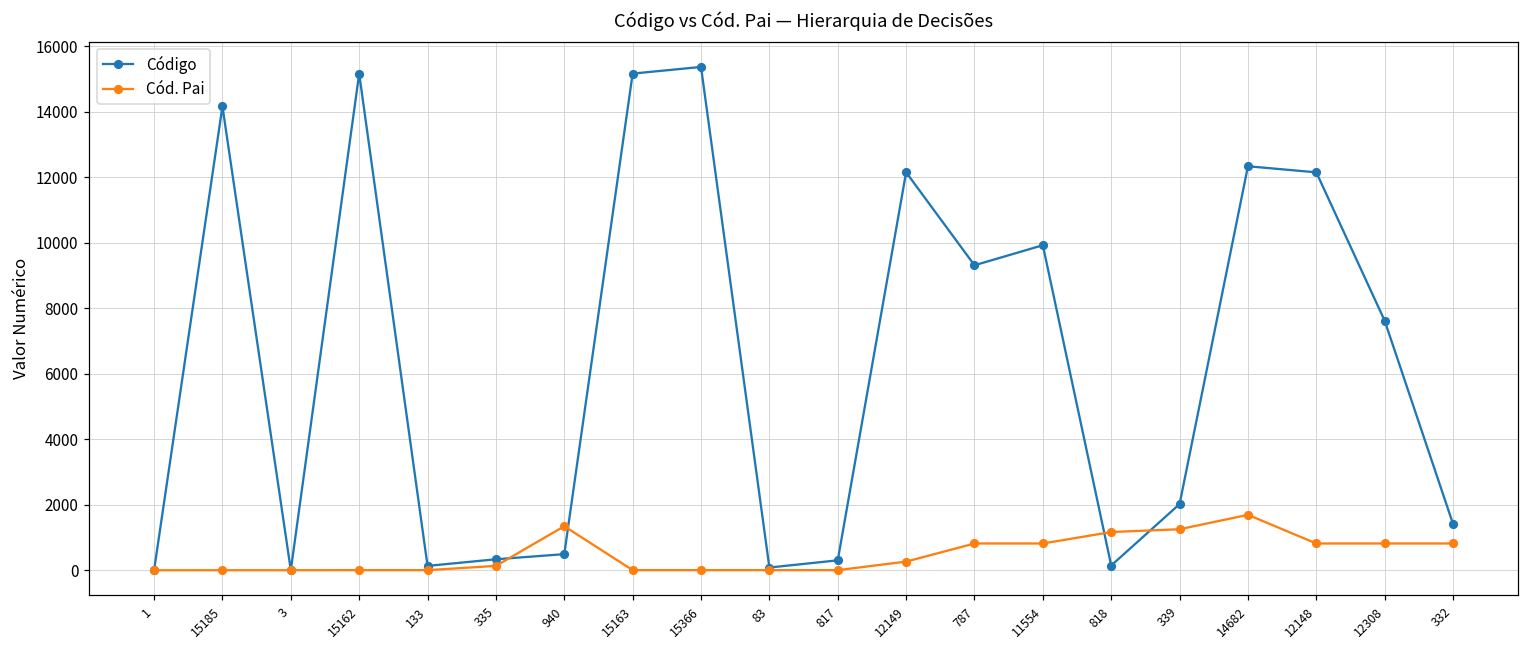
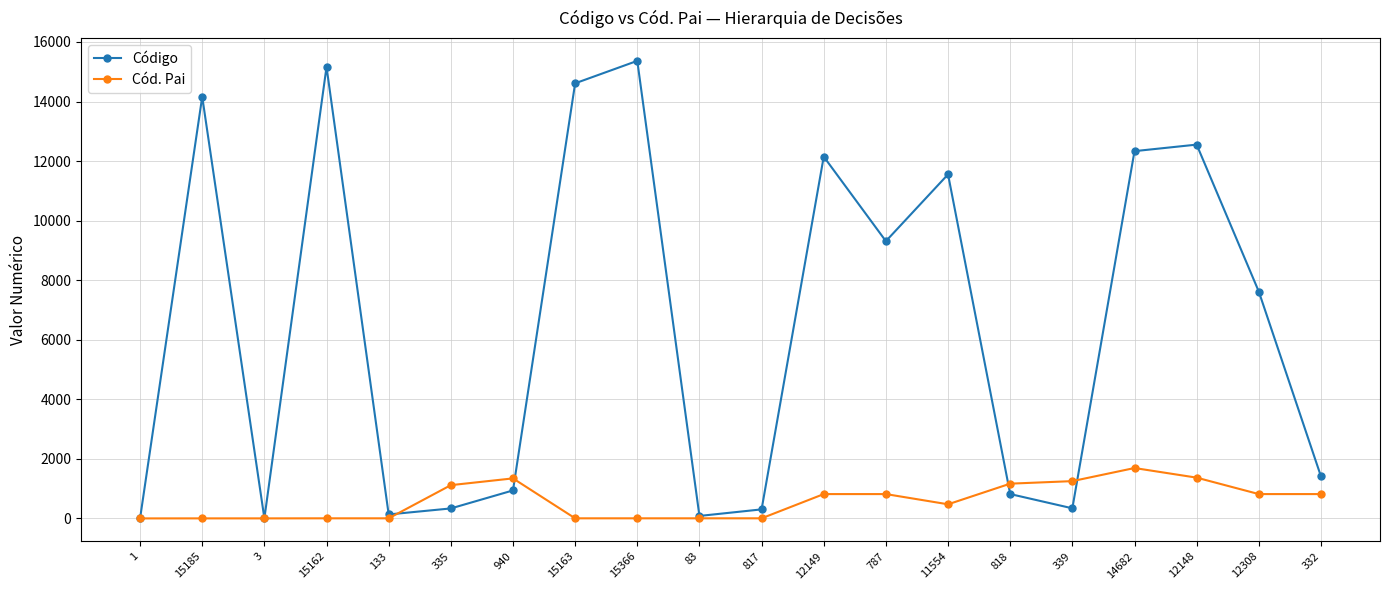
Cód. Pai, 335: 100 -> 1100
Código, 940: 500 -> 900
Código, 15163: 15200 -> 14600
Cód. Pai, 12149: 300 -> 800
Código, 11554: 9900 -> 11600
Cód. Pai, 11554: 800 -> 500
Código, 818: 100 -> 800
Código, 339: 2000 -> 300
Código, 12148: 12100 -> 12600
Cód. Pai, 12148: 800 -> 1400
